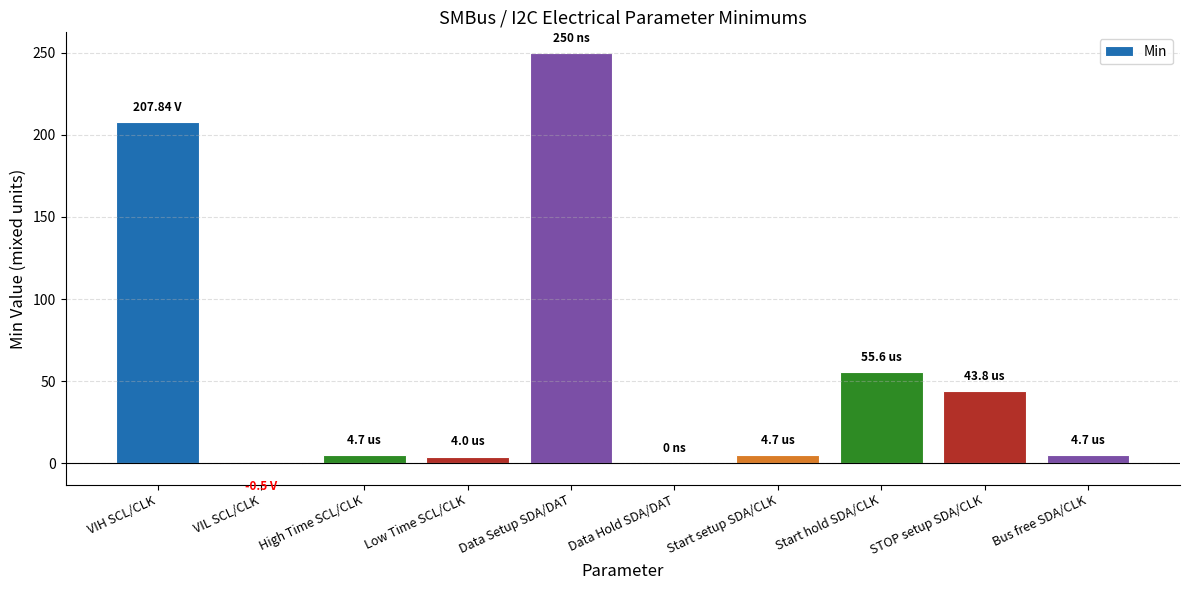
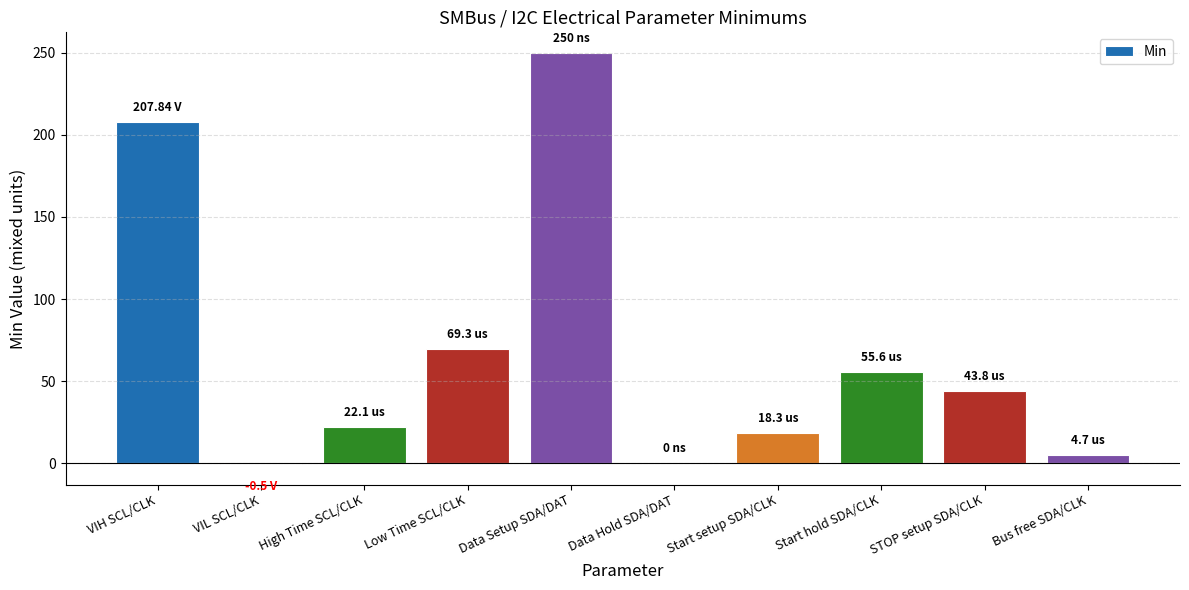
High Time SCL/CLK: 4.7 -> 22.1
Low Time SCL/CLK: 4.0 -> 69.3
Start setup SDA/CLK: 4.7 -> 18.3
